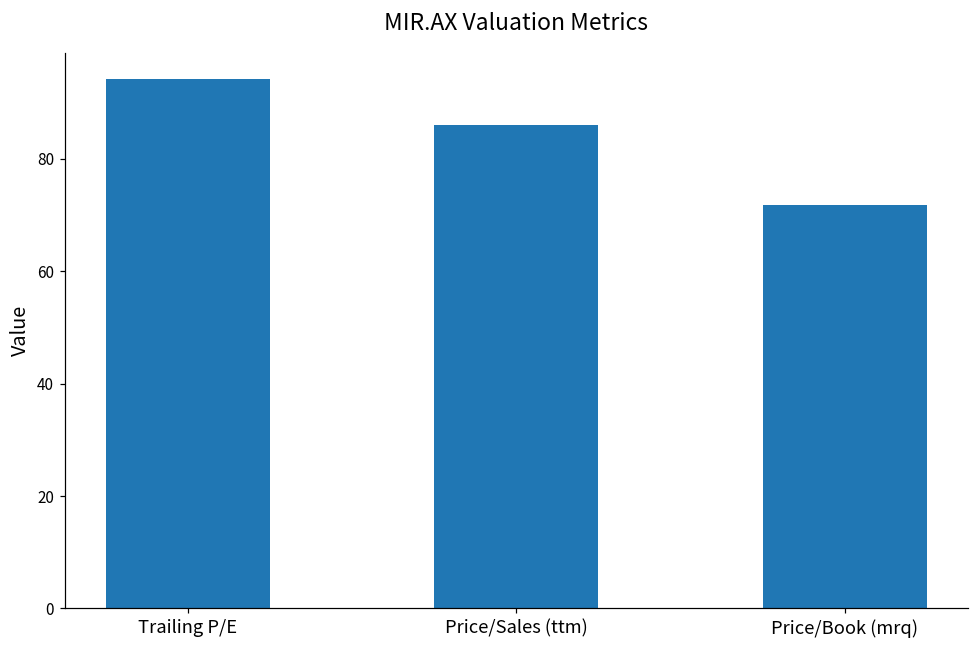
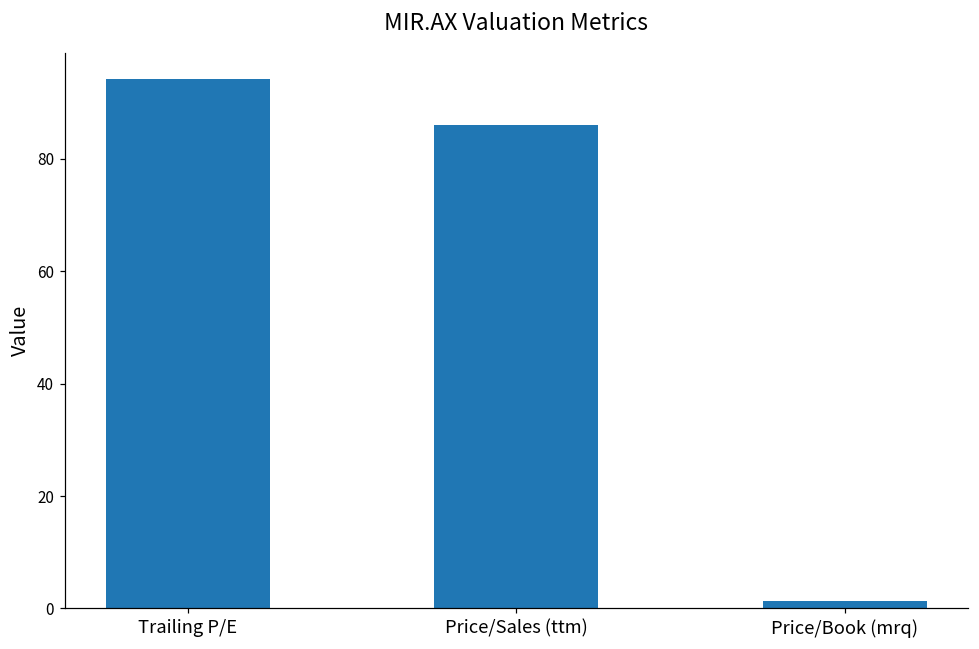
Price/Book (mrq): 72 -> 1
